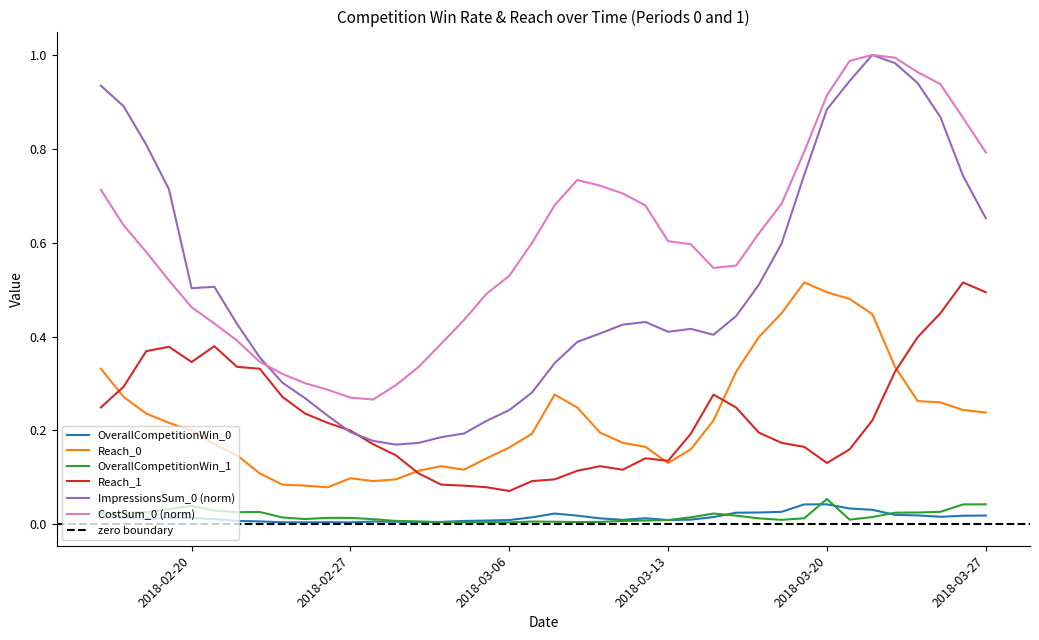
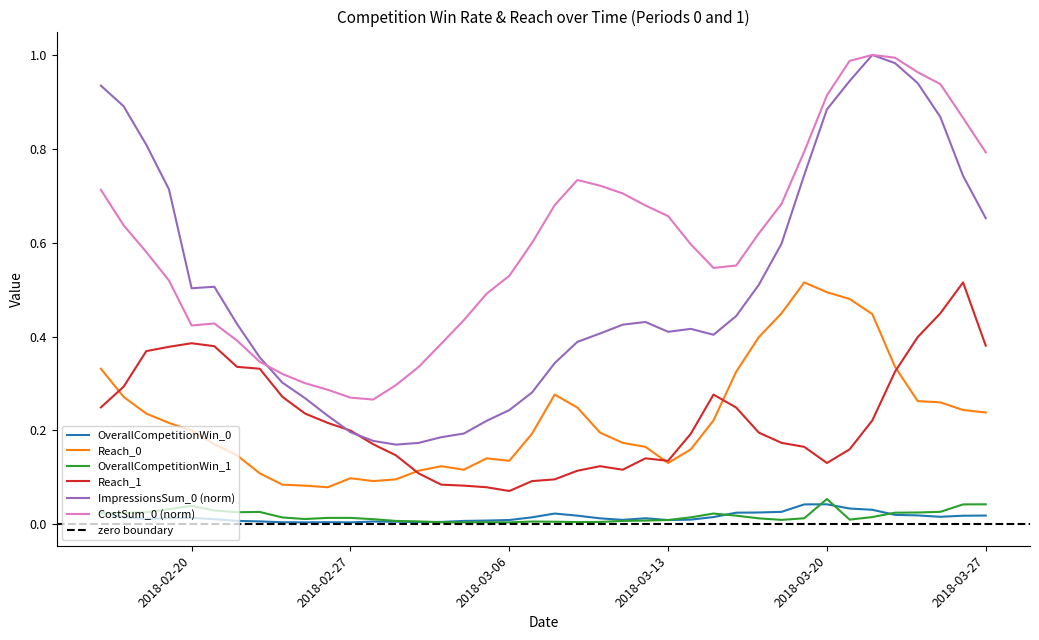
Reach_1, 2018-02-20: 0.35 -> 0.39
CostSum_0 (norm), 2018-02-20: 0.46 -> 0.42
Reach_0, 2018-03-06: 0.16 -> 0.14
CostSum_0 (norm), 2018-03-13: 0.60 -> 0.66
Reach_1, 2018-03-27: 0.49 -> 0.38
